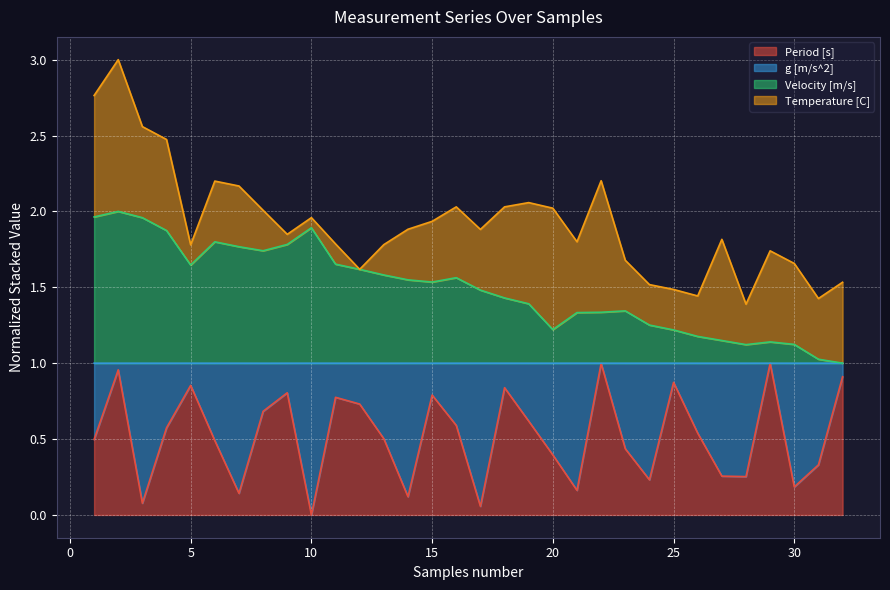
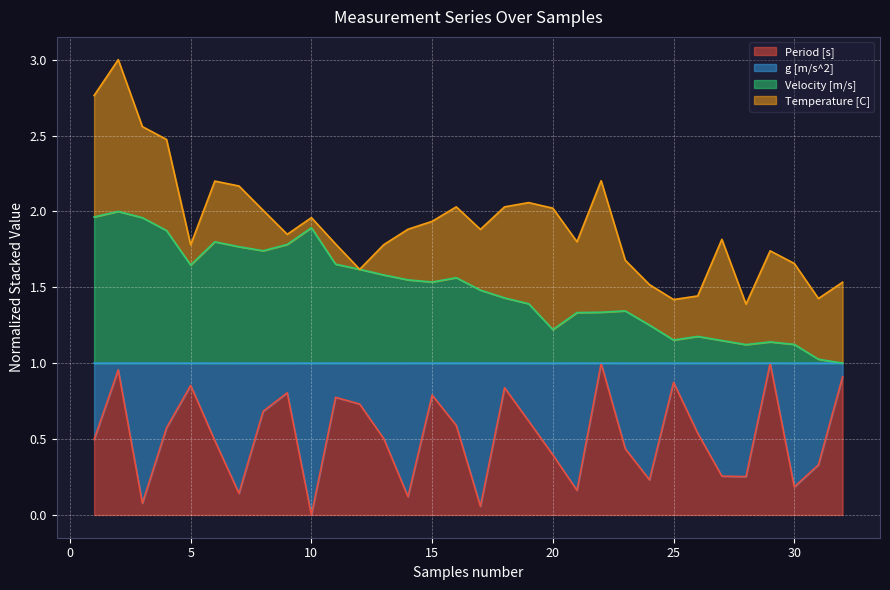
Velocity [m/s], 25: 0.22 -> 0.15
